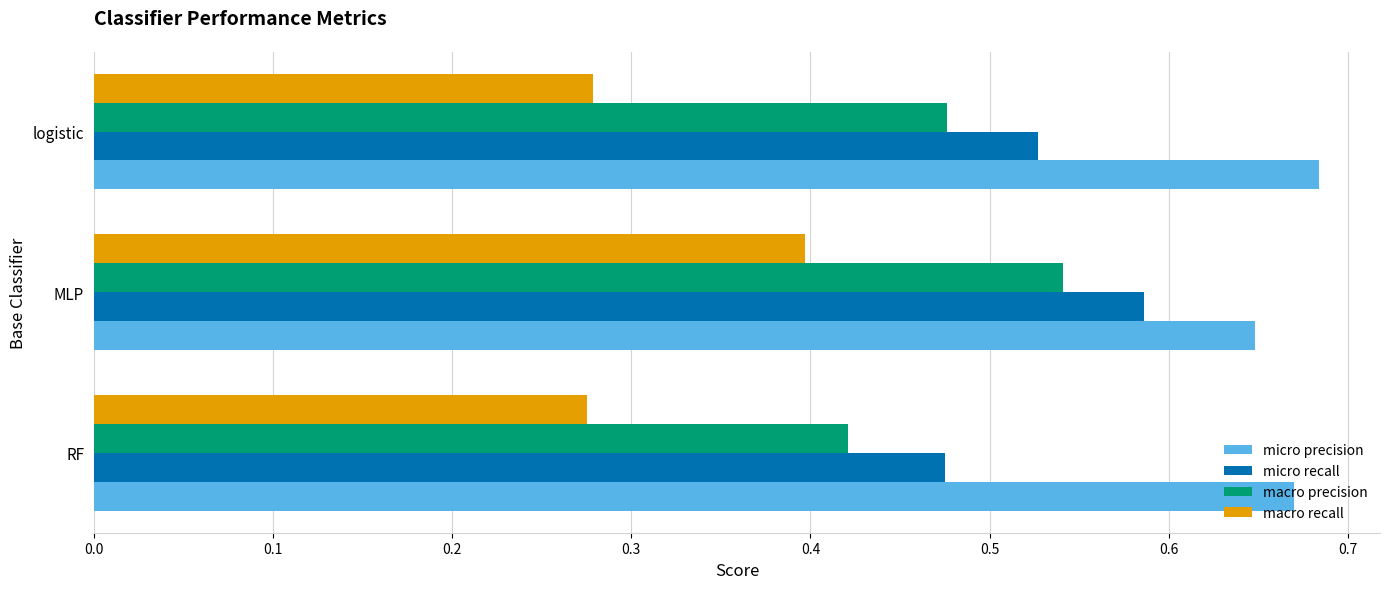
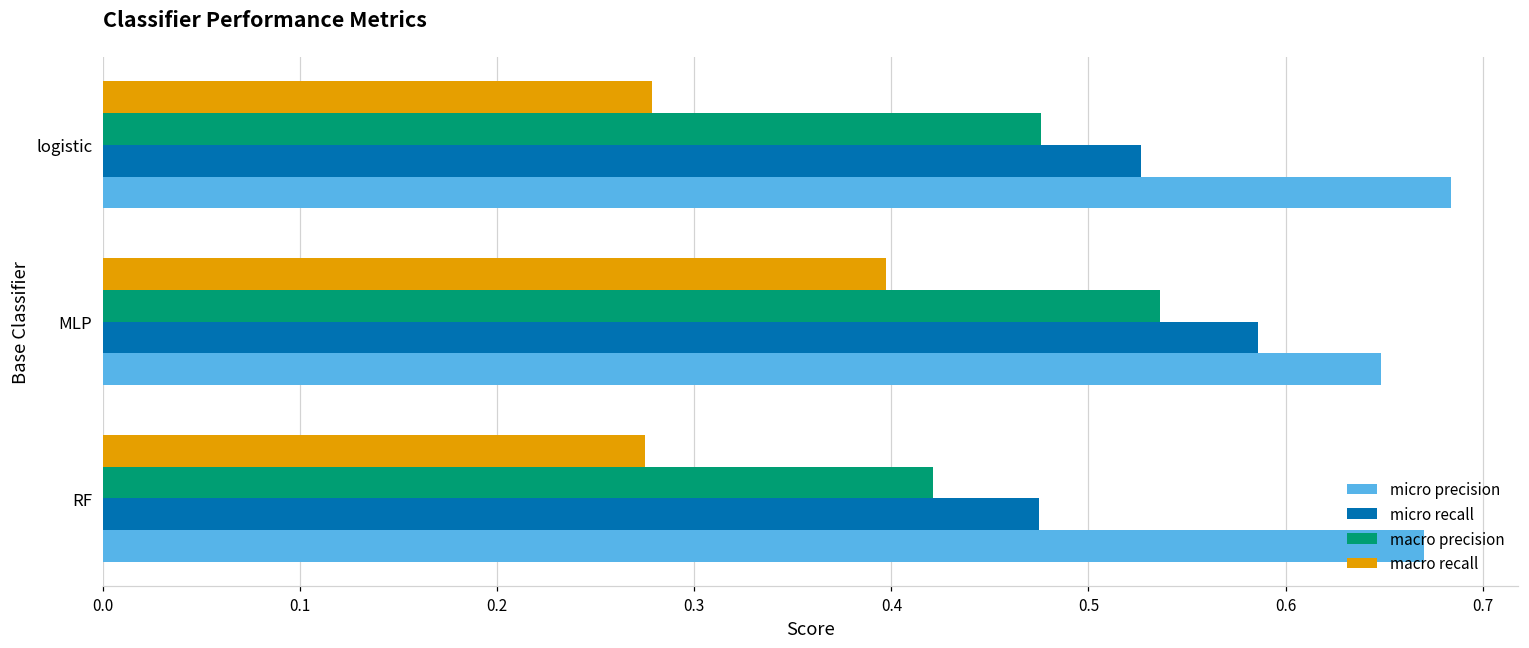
macro precision, MLP: 0.541 -> 0.536
